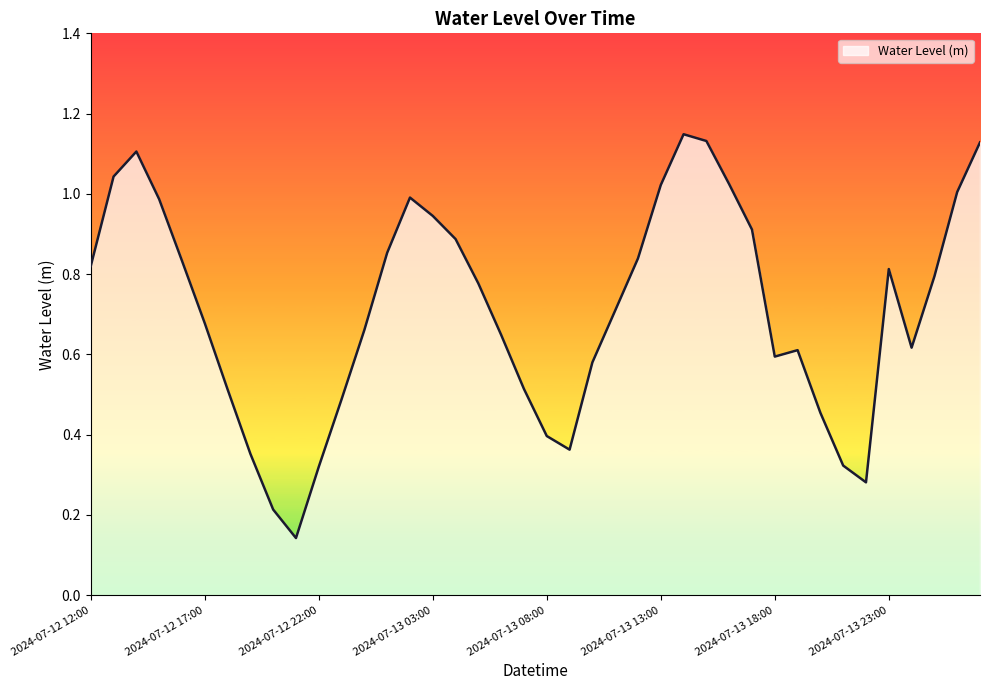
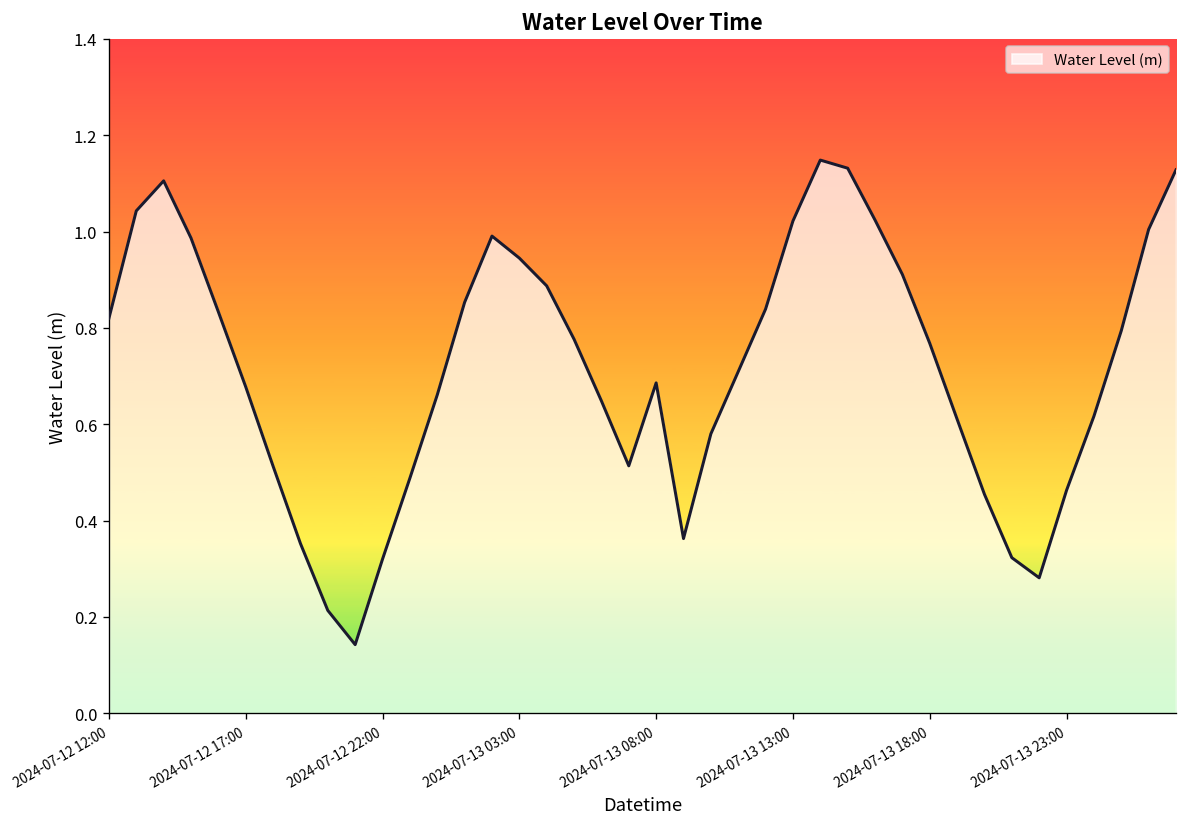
2024-07-13 08:00: 0.40 -> 0.69
2024-07-13 18:00: 0.59 -> 0.77
2024-07-13 23:00: 0.81 -> 0.46
